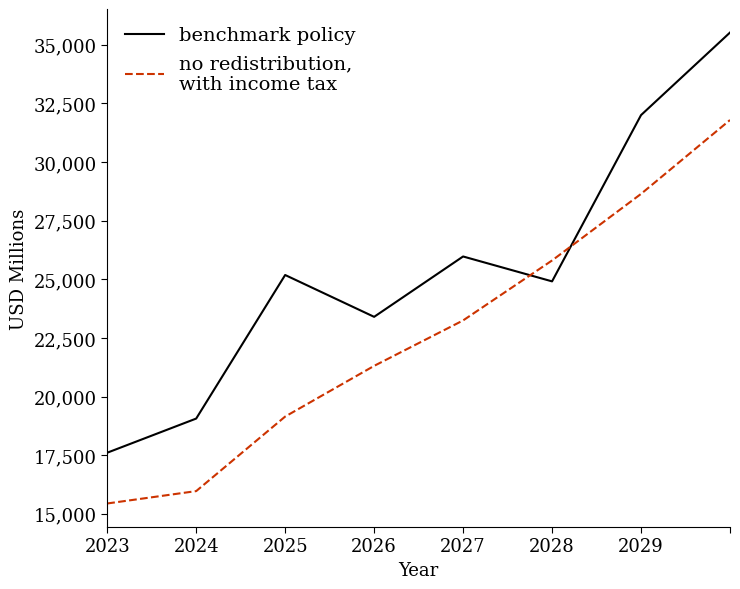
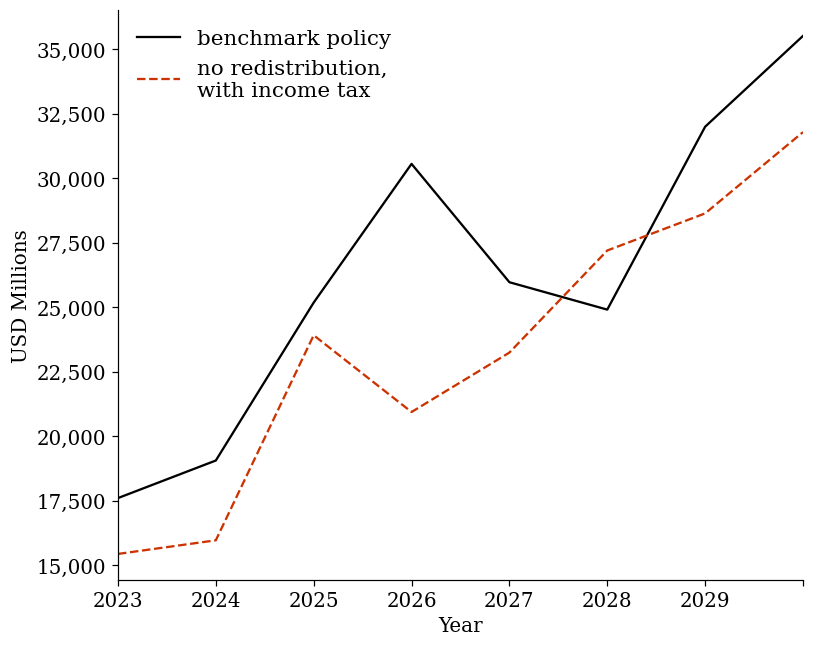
no redistribution, with income tax, 2025: 19,100 -> 23,900
benchmark policy, 2026: 23,400 -> 30,600
no redistribution, with income tax, 2026: 21,300 -> 20,900
no redistribution, with income tax, 2028: 25,800 -> 27,200
